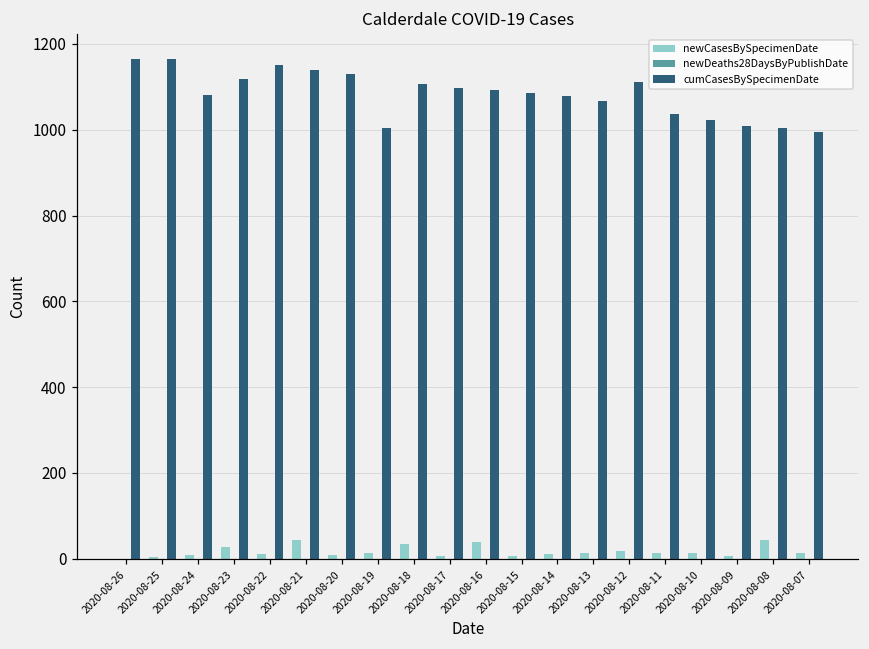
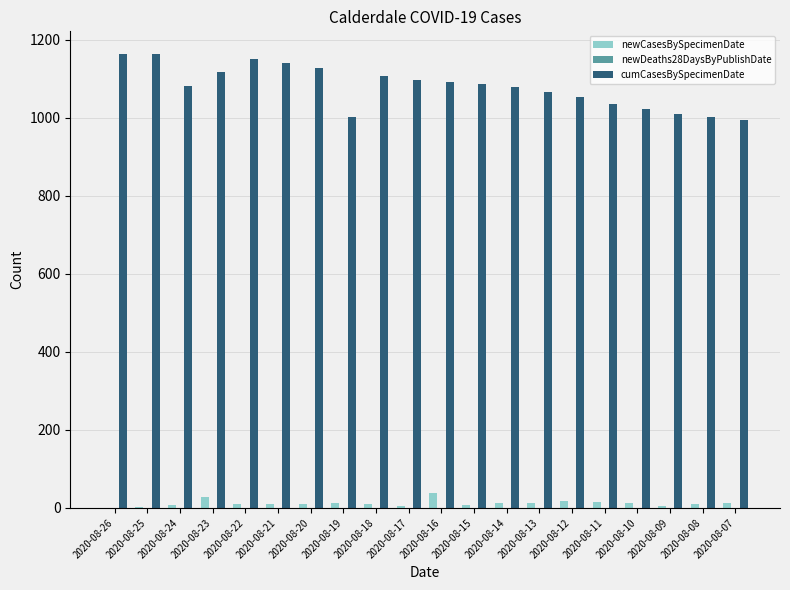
newCasesBySpecimenDate, 2020-08-21: 40 -> 10
newCasesBySpecimenDate, 2020-08-18: 30 -> 10
cumCasesBySpecimenDate, 2020-08-12: 1110 -> 1050
newCasesBySpecimenDate, 2020-08-08: 40 -> 10
